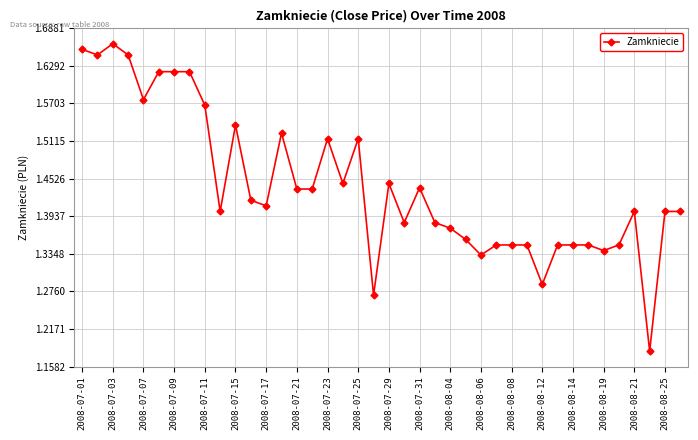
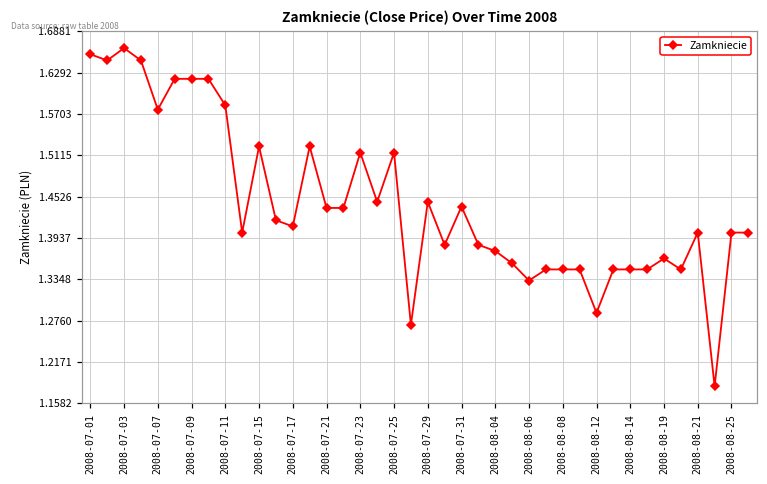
2008-07-11: 1.57 -> 1.58
2008-07-15: 1.54 -> 1.52
2008-08-19: 1.34 -> 1.36
